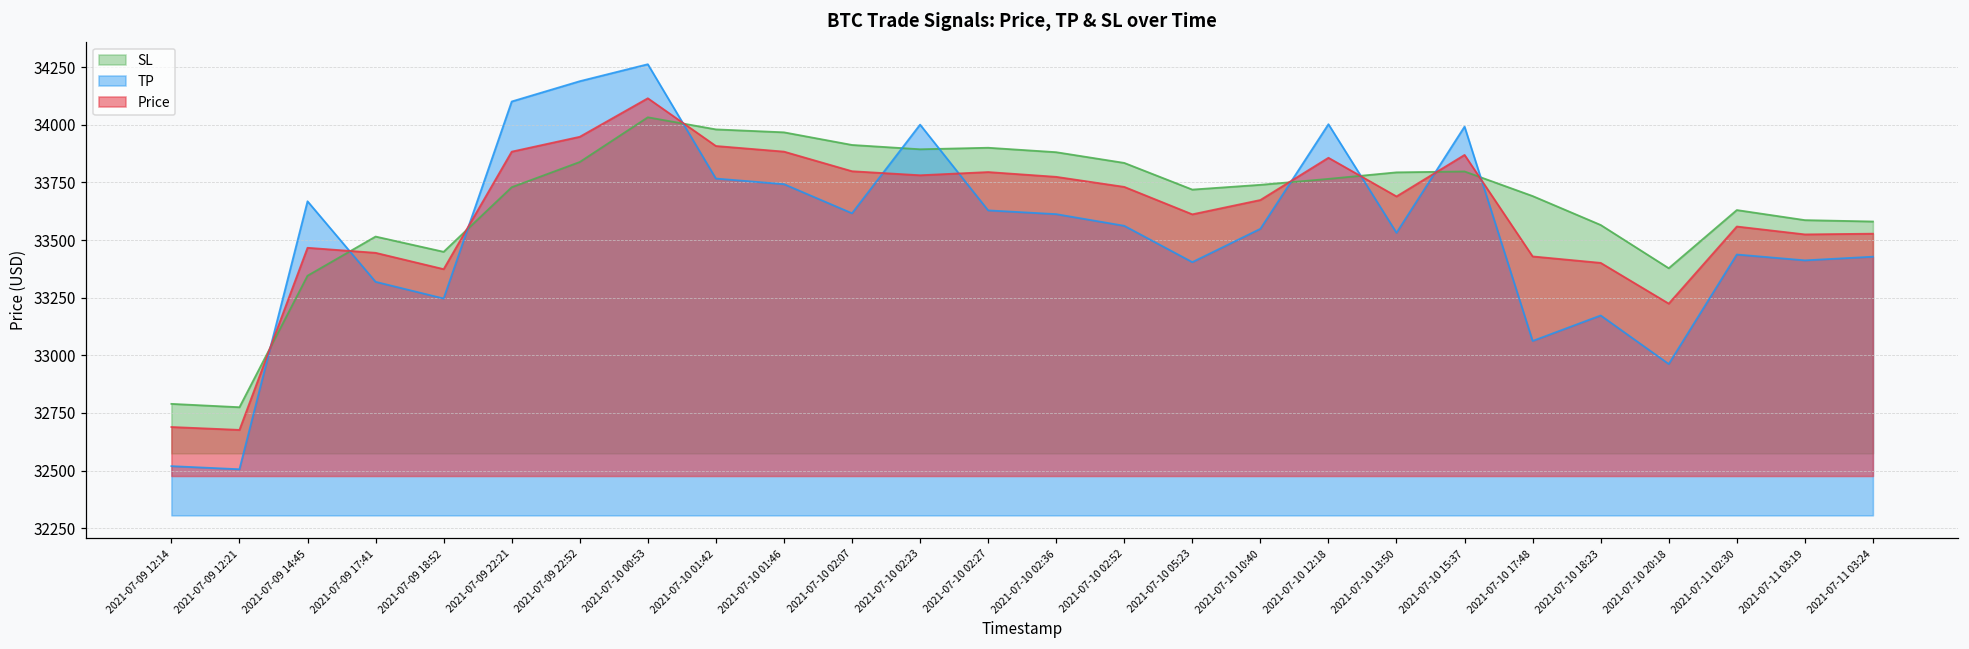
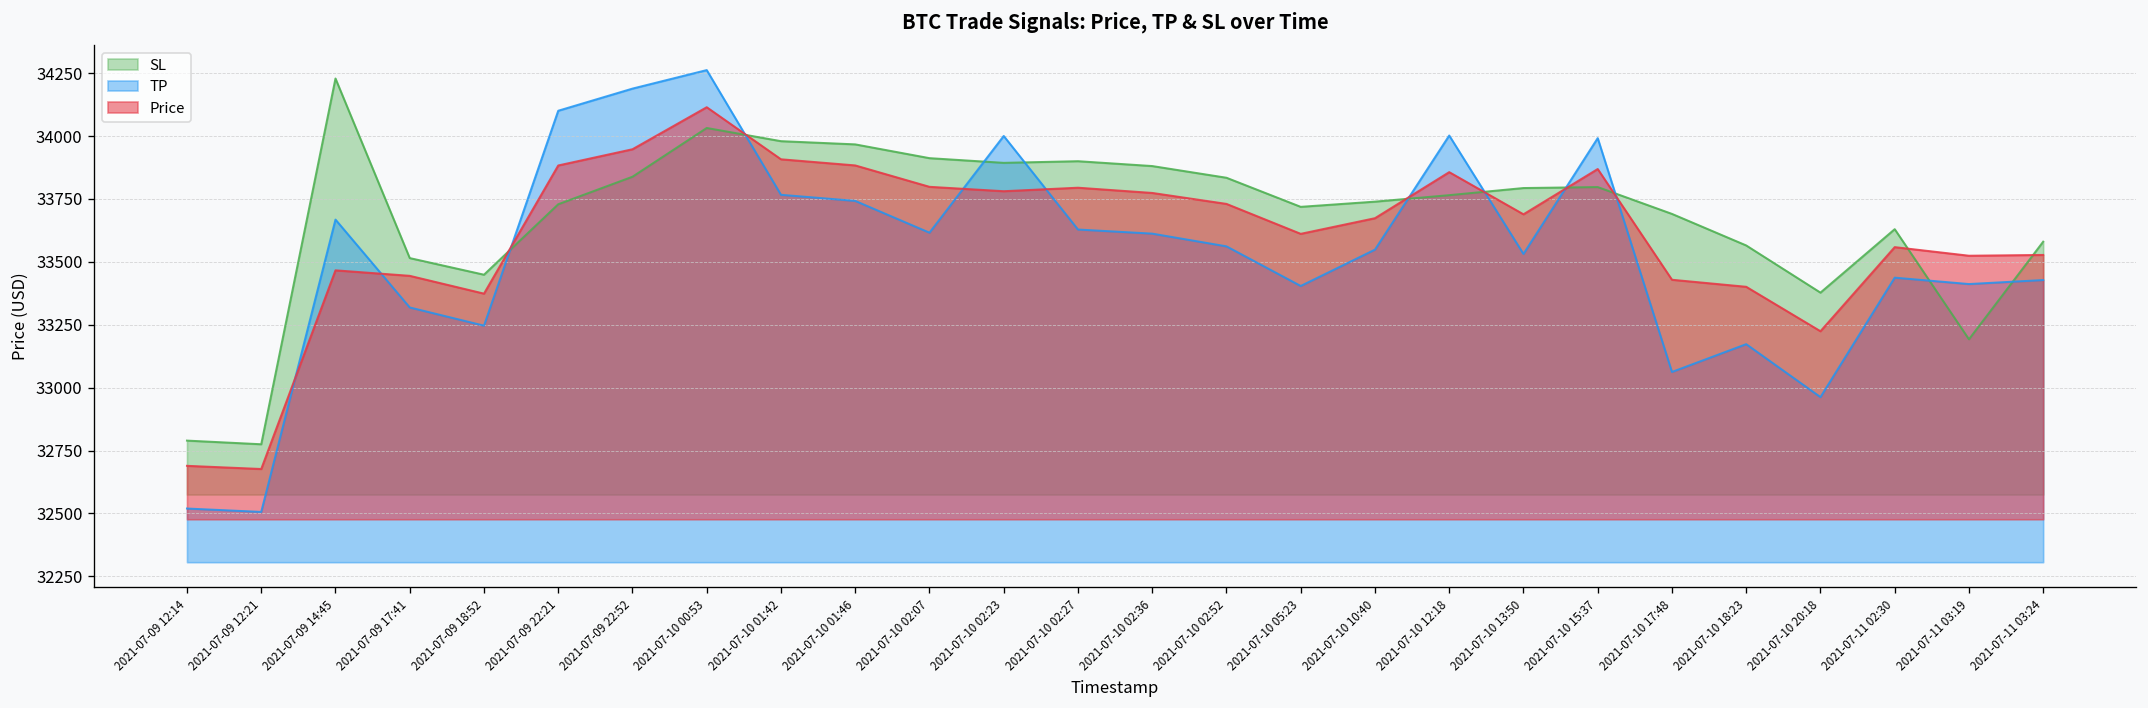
SL, 2021-07-09 14:45: 33350 -> 34230
SL, 2021-07-11 03:19: 33590 -> 33190
